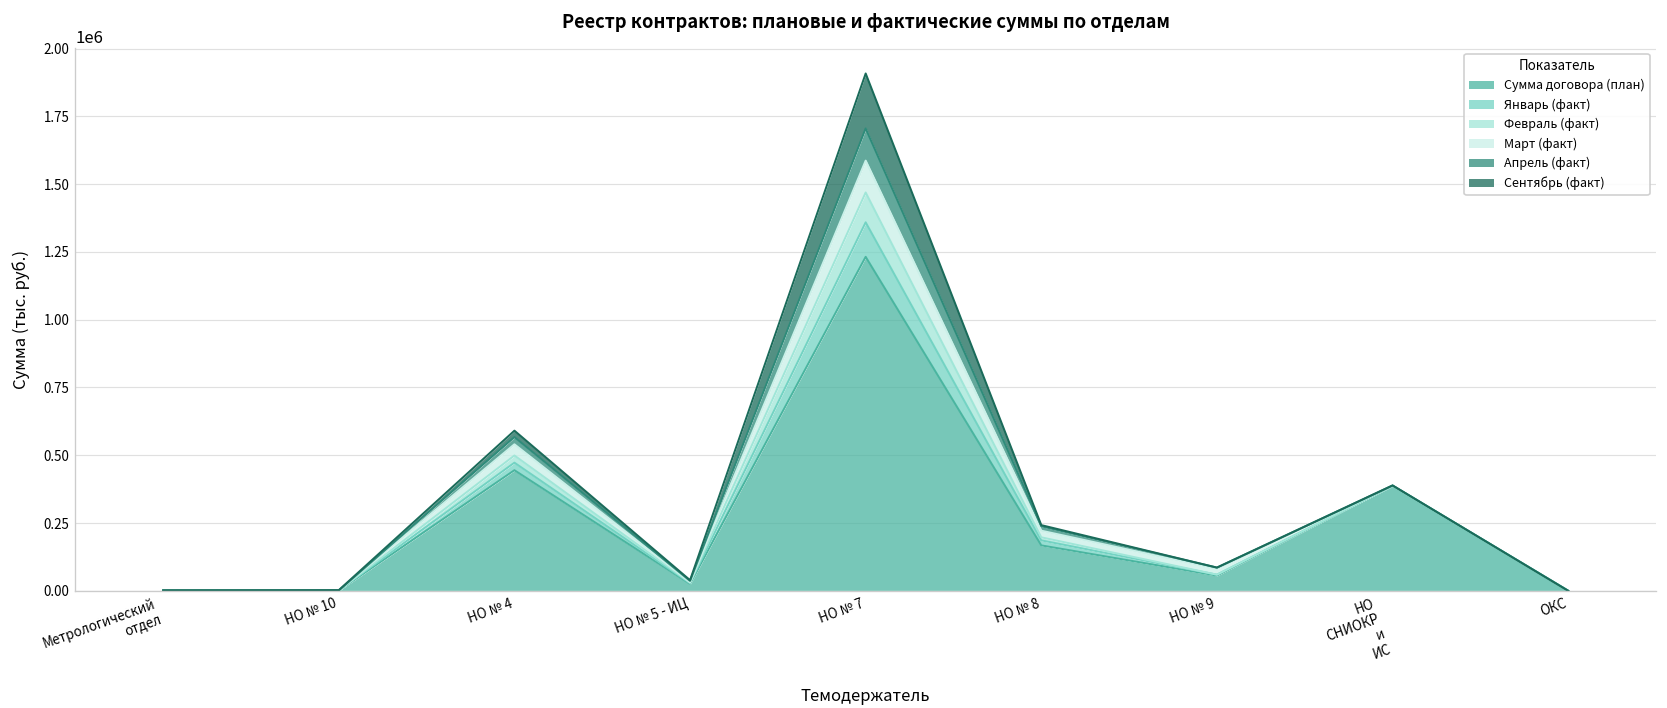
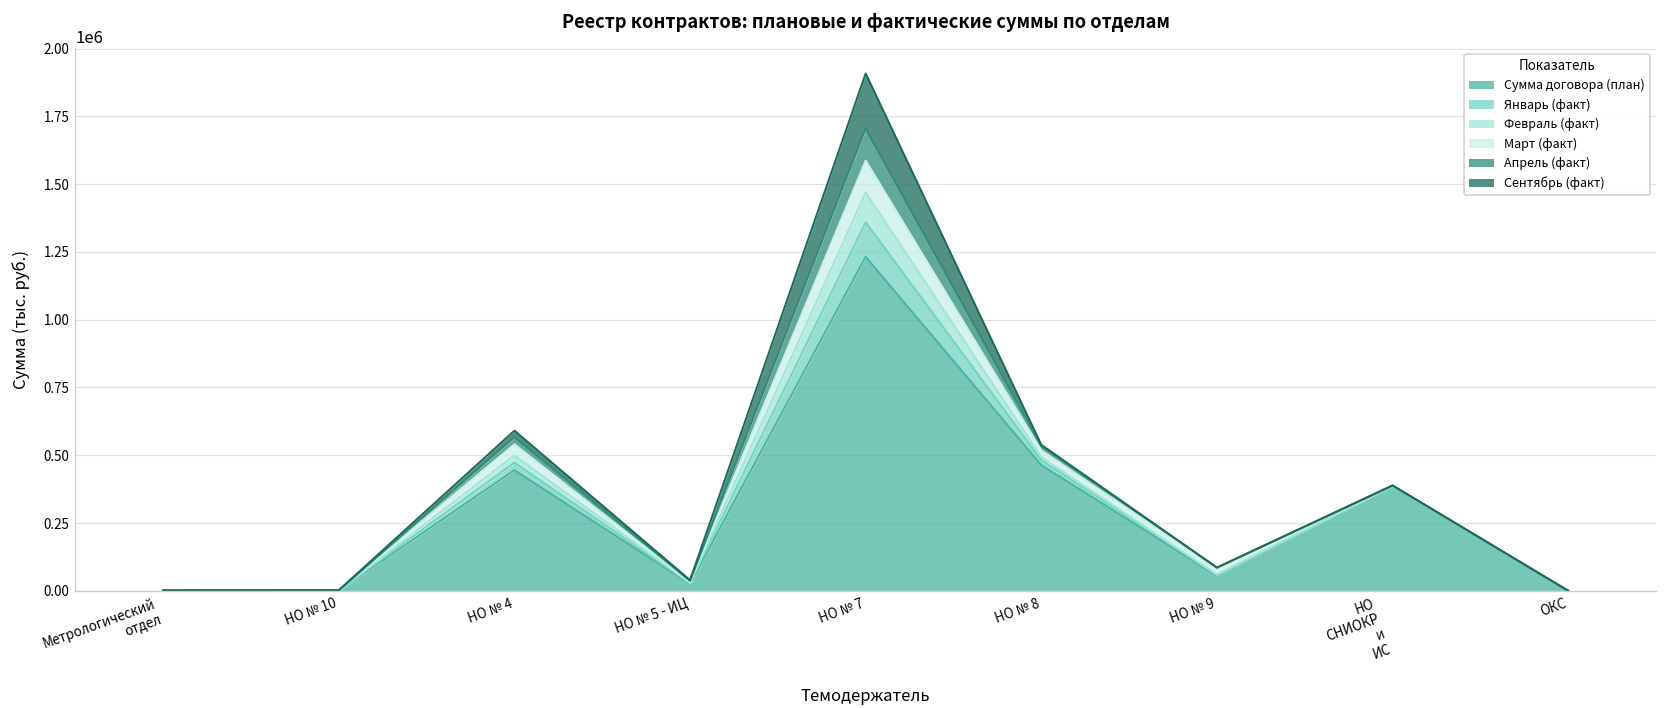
Сумма договора (план), НО № 8: 170000 -> 460000
